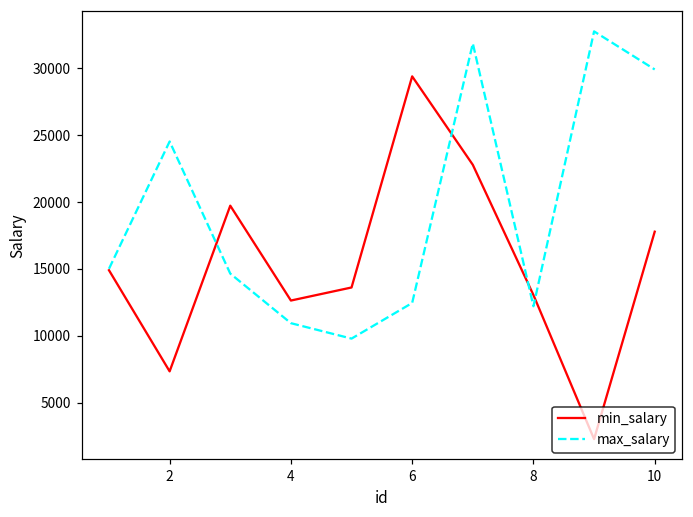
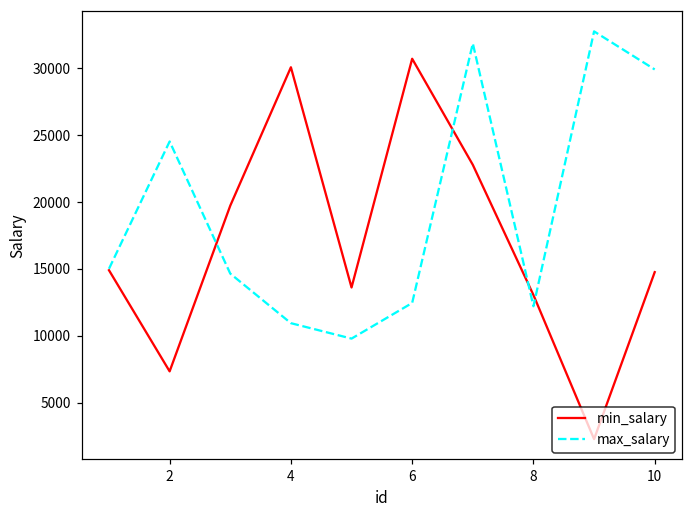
min_salary, 4: 12600 -> 30100
min_salary, 6: 29400 -> 30700
min_salary, 10: 17800 -> 14800
